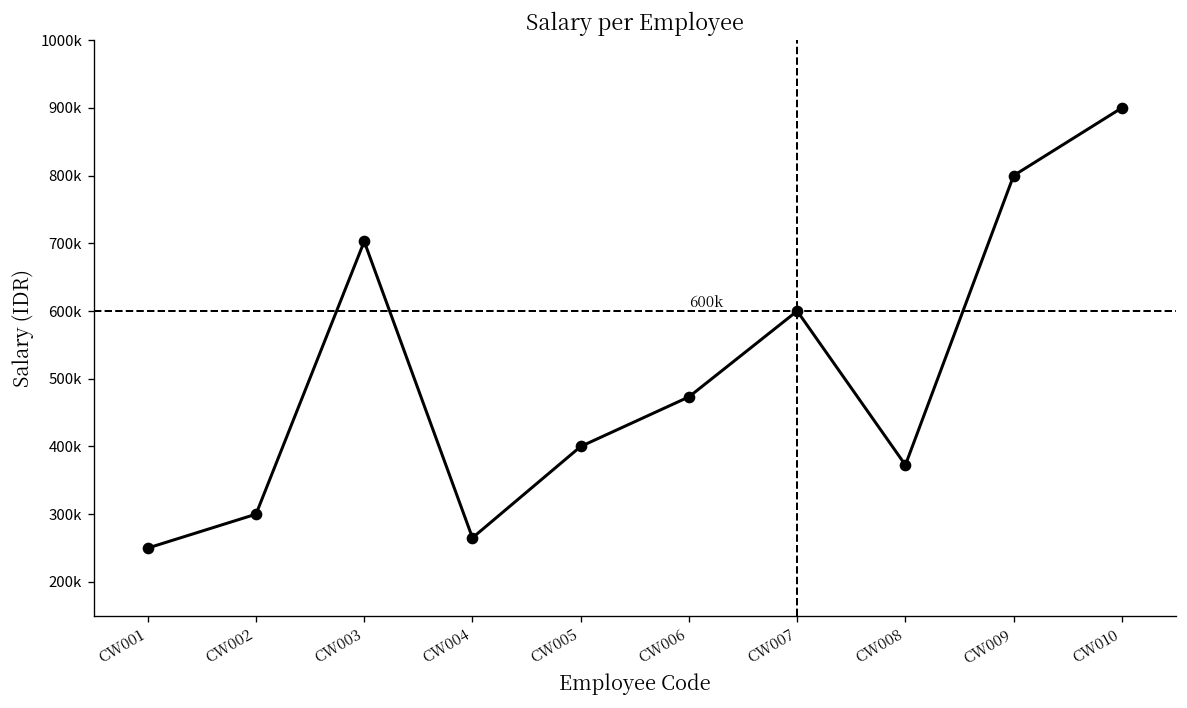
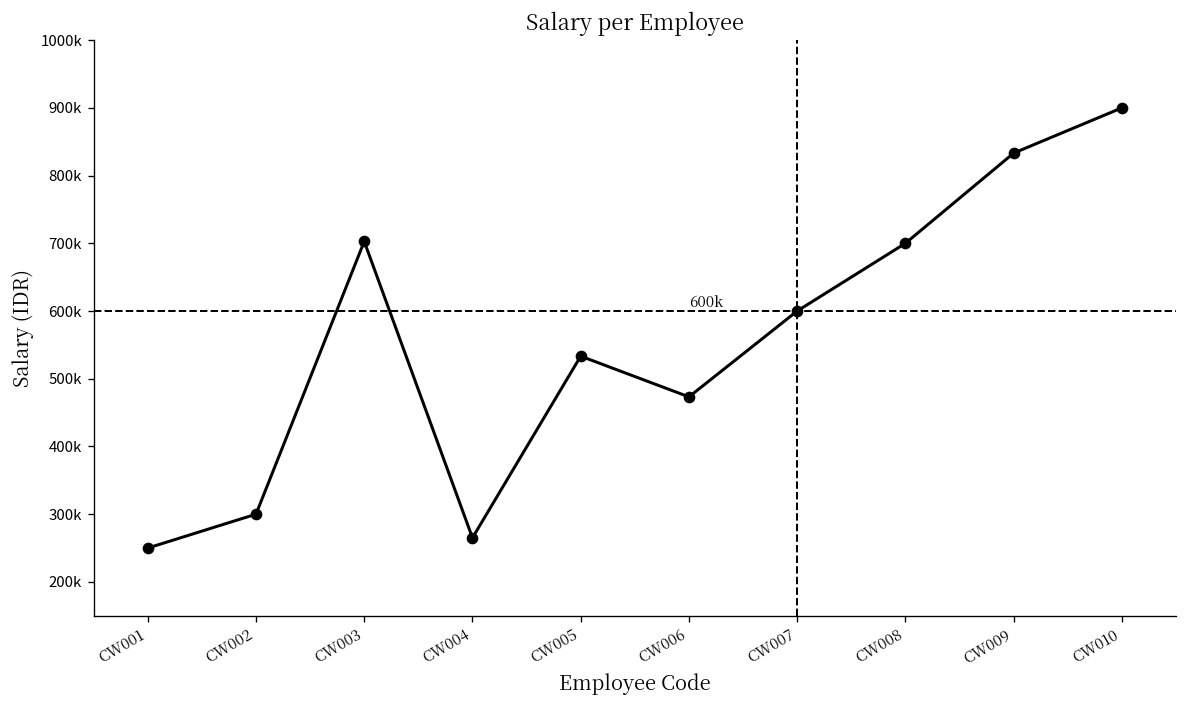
CW005: 400000 -> 530000
CW008: 370000 -> 700000
CW009: 800000 -> 830000
